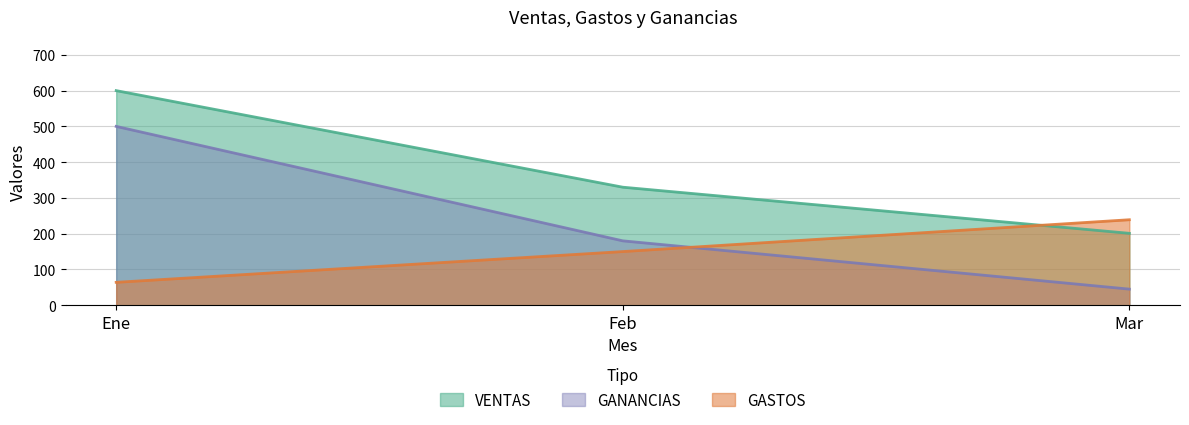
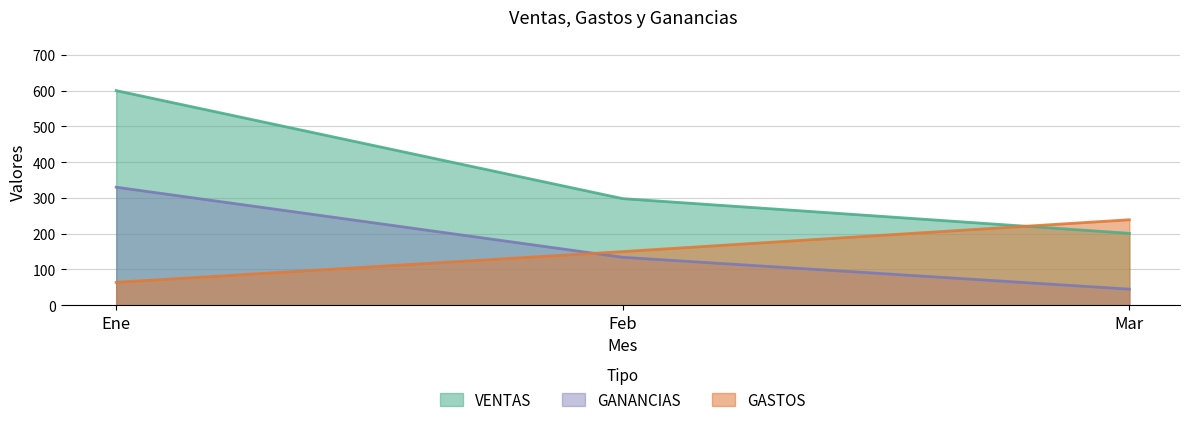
GANANCIAS, Ene: 500 -> 330
VENTAS, Feb: 330 -> 300
GANANCIAS, Feb: 180 -> 130
